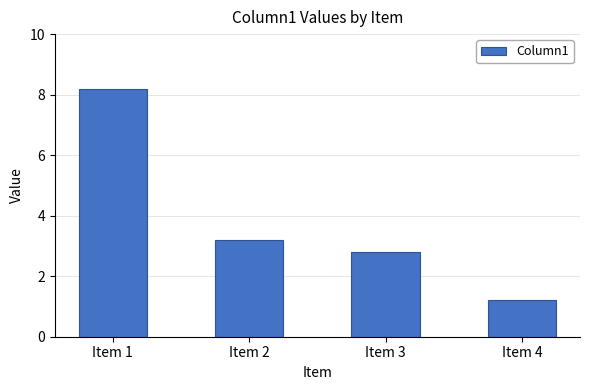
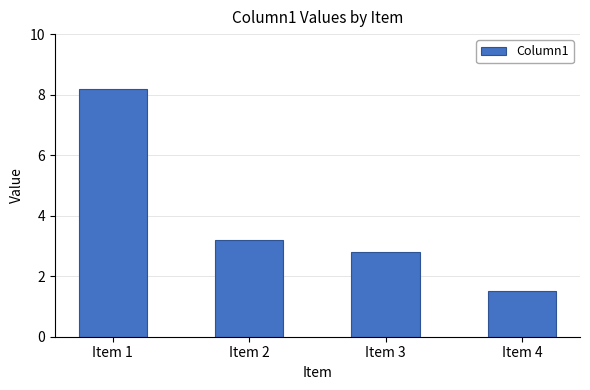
Item 4: 1.2 -> 1.5
